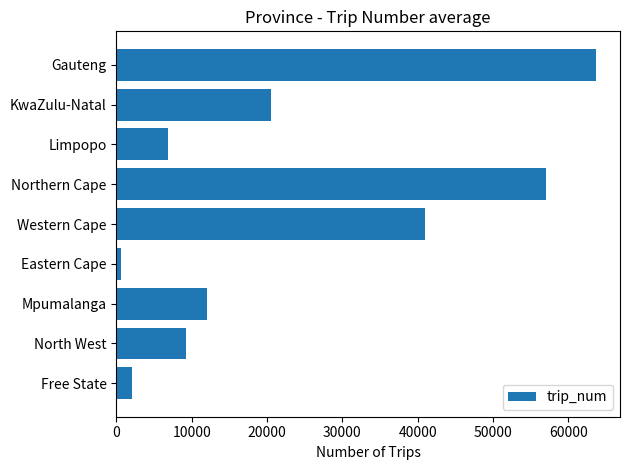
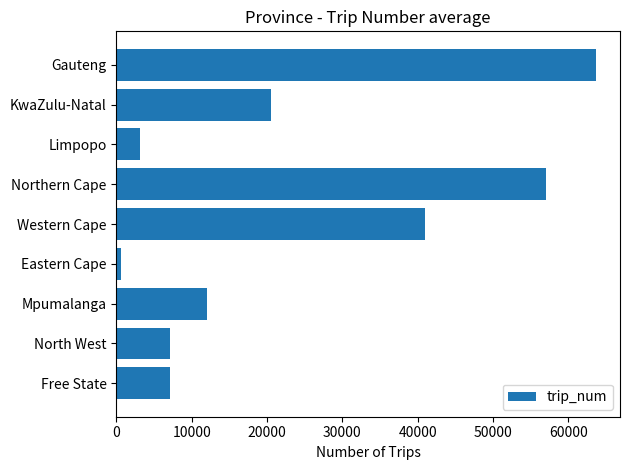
Limpopo: 7000 -> 3000
North West: 9000 -> 7000
Free State: 2000 -> 7000
